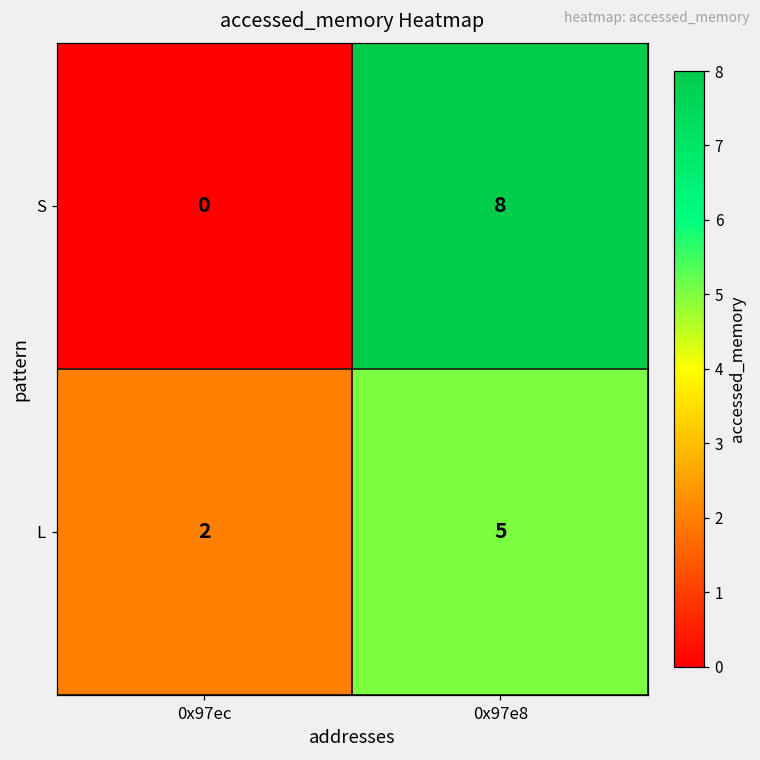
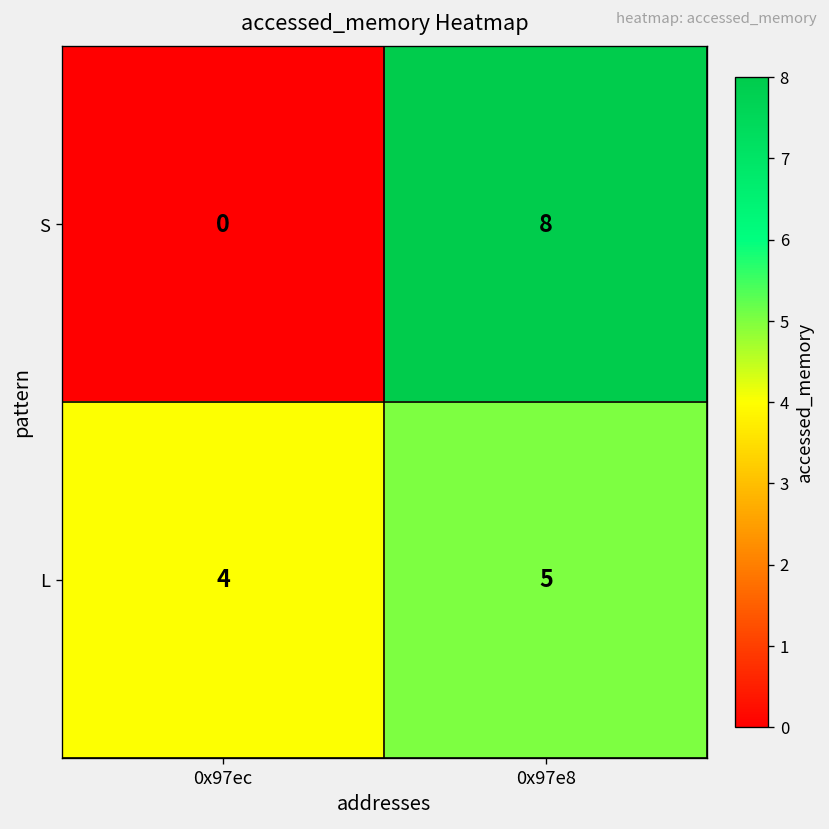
L, 0x97ec: 2 -> 4
